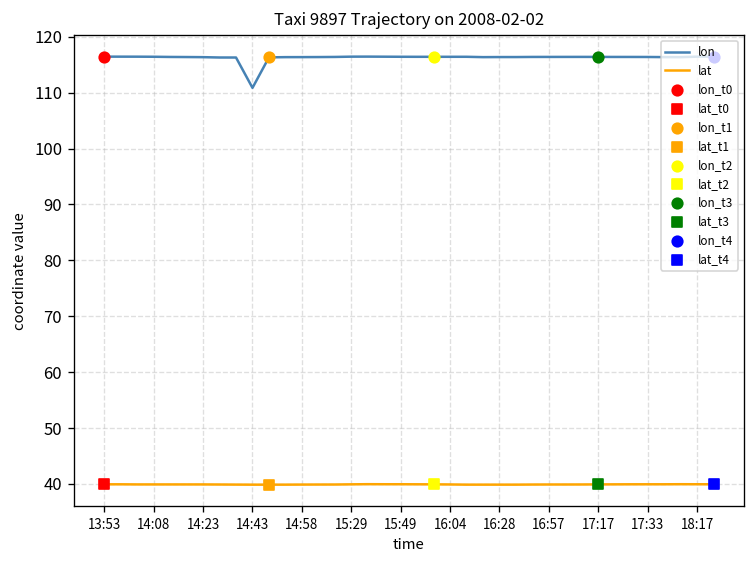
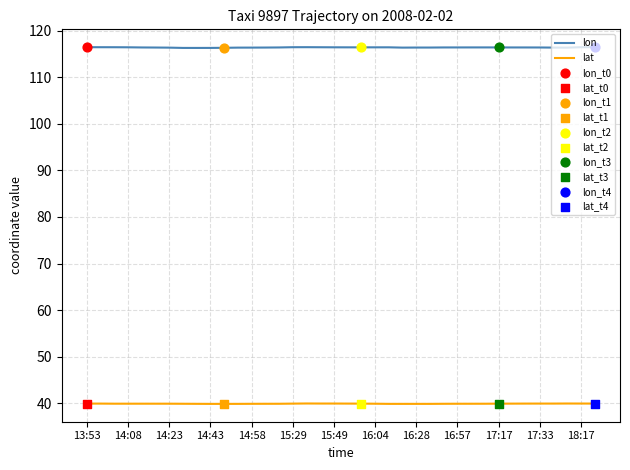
lon, 14:43: 111 -> 116
